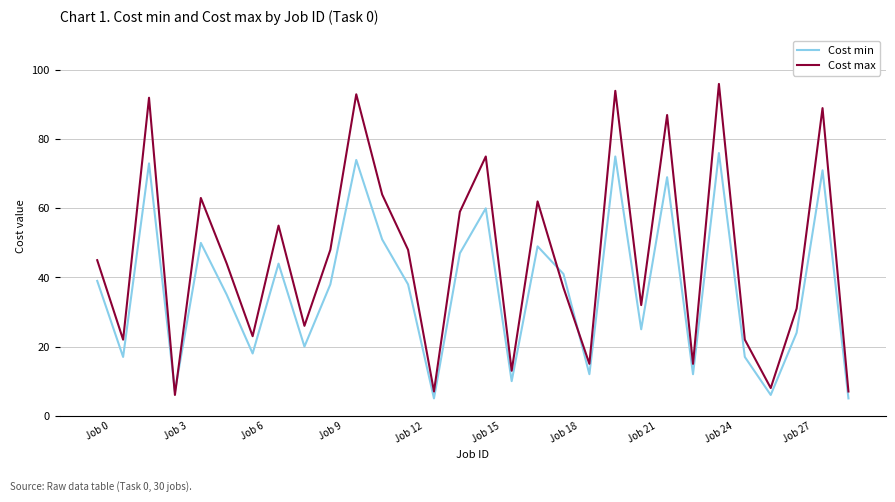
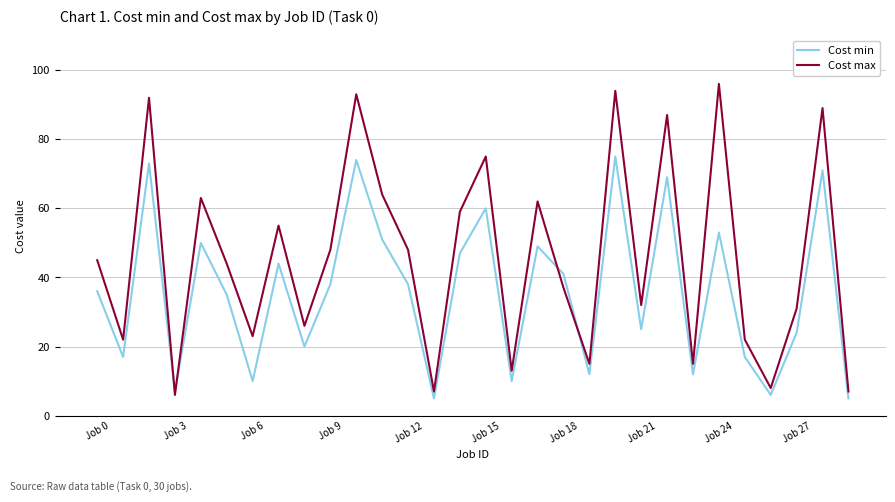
Cost min, Job 0: 39 -> 36
Cost min, Job 6: 18 -> 10
Cost min, Job 24: 76 -> 53
